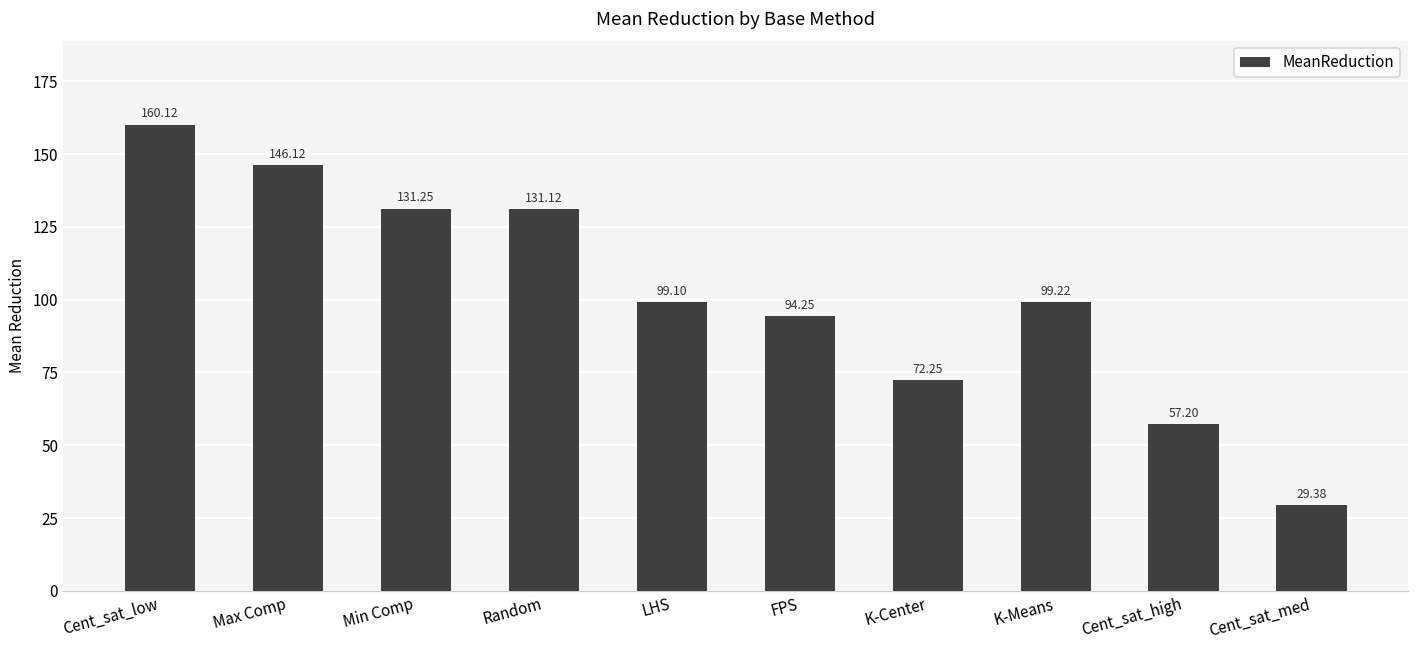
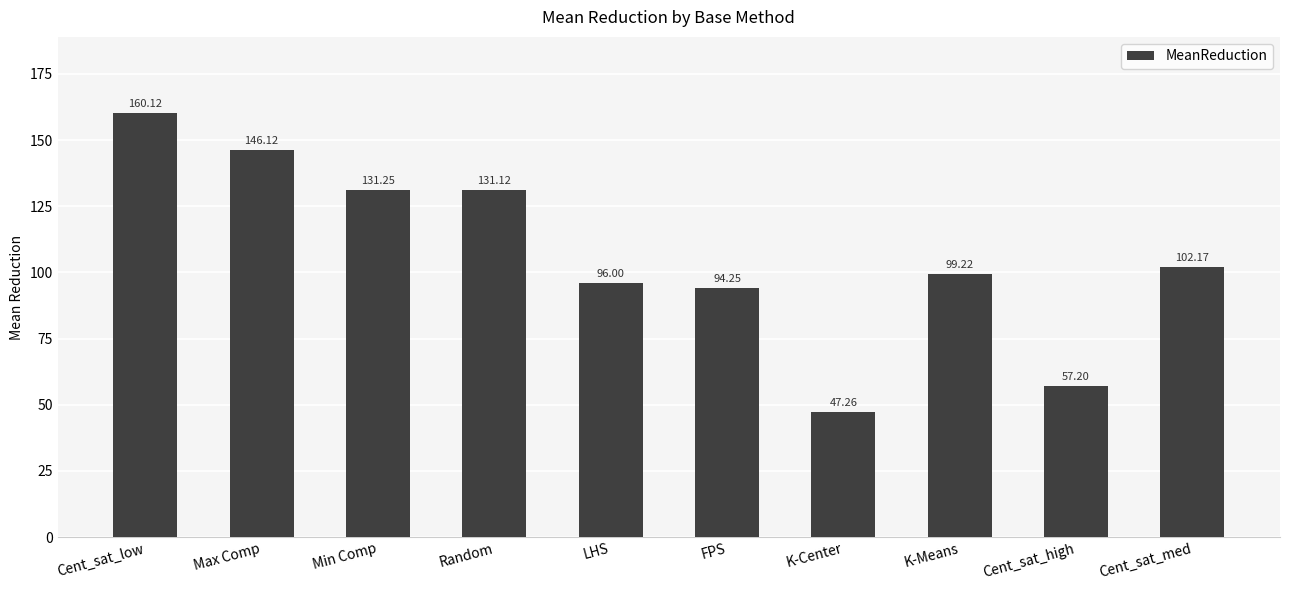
LHS: 99.10 -> 96.00
K-Center: 72.25 -> 47.26
Cent_sat_med: 29.38 -> 102.17
